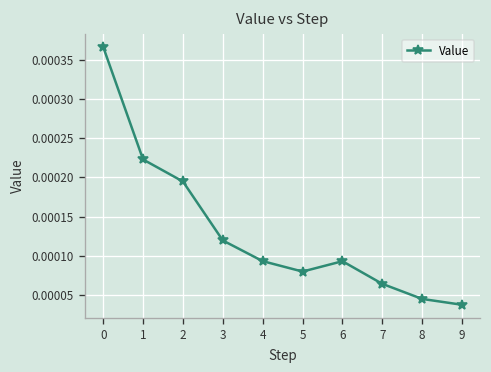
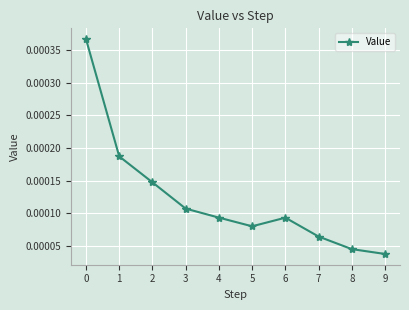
1: 0.00022 -> 0.00019
2: 0.00019 -> 0.00015
3: 0.00012 -> 0.00011
